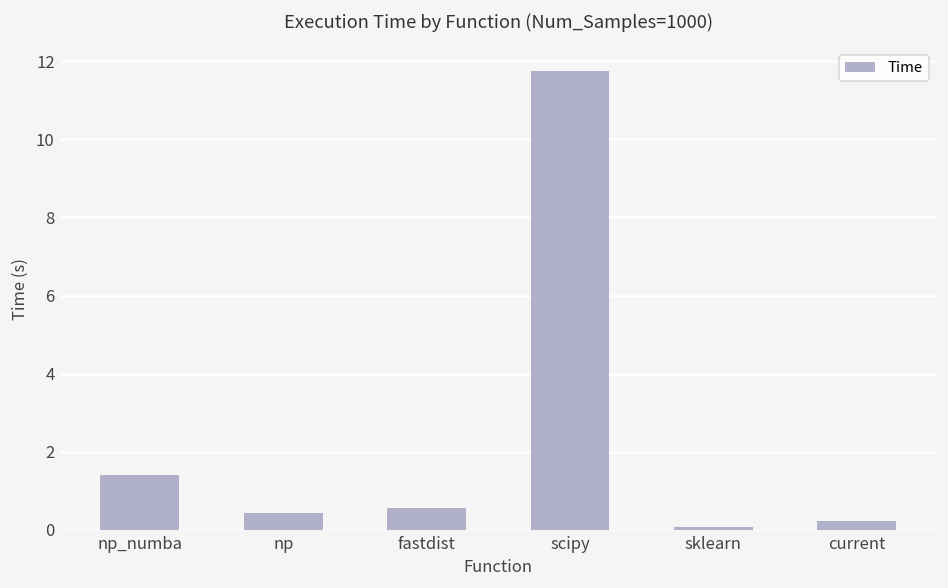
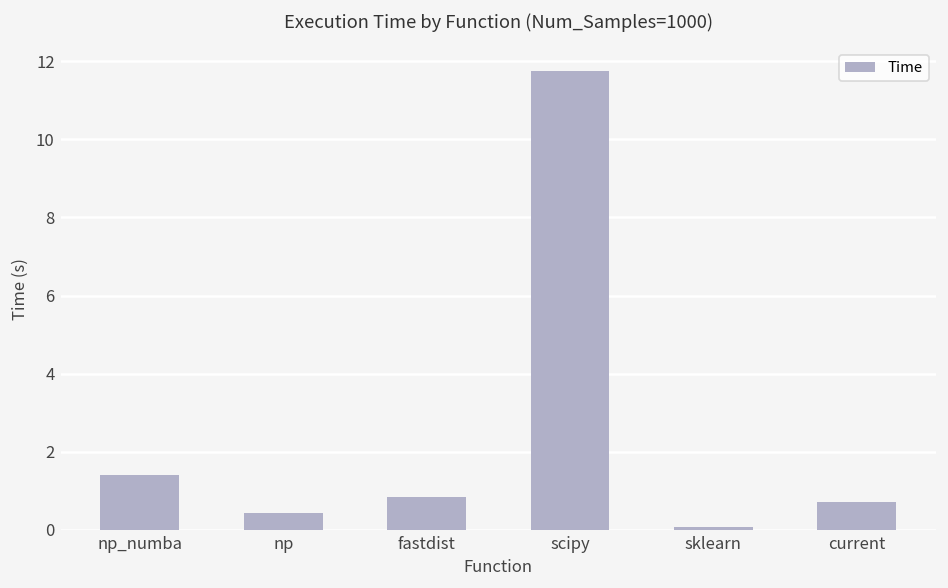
fastdist: 0.6 -> 0.8
current: 0.2 -> 0.7
